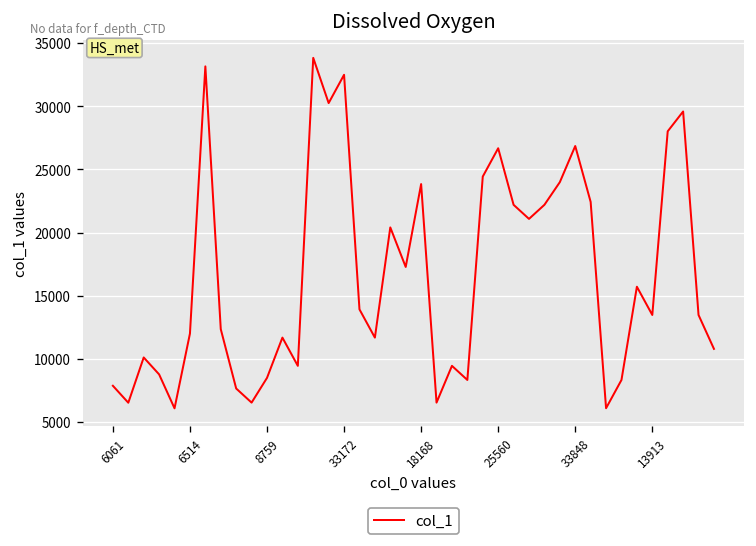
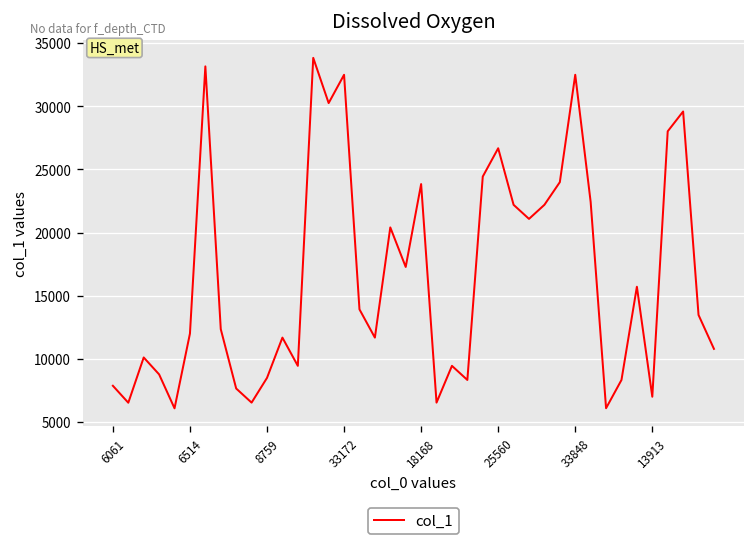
33848: 26900 -> 32500
13913: 13500 -> 7000
